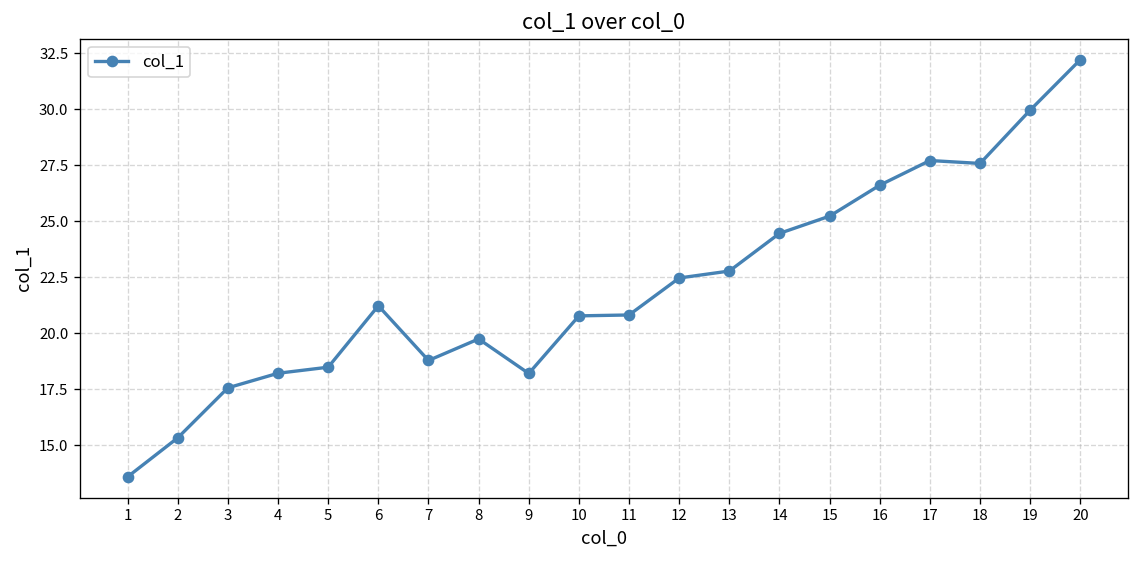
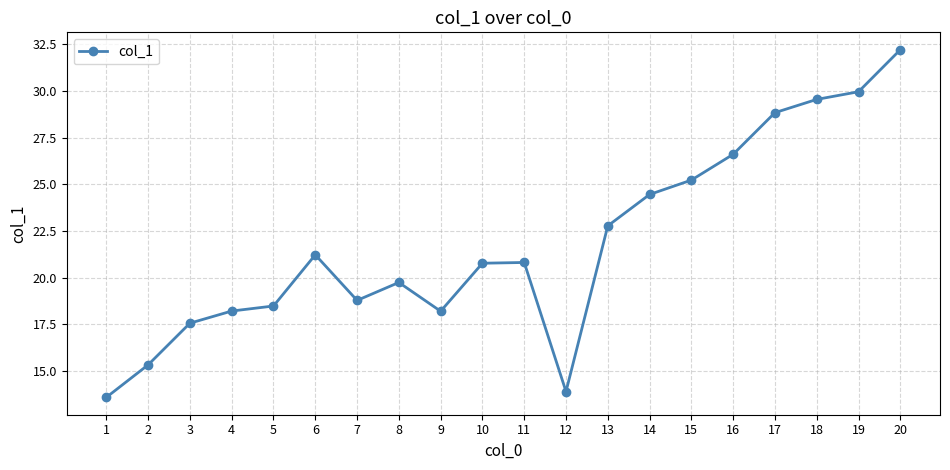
12: 22.5 -> 13.9
17: 27.7 -> 28.8
18: 27.6 -> 29.6
